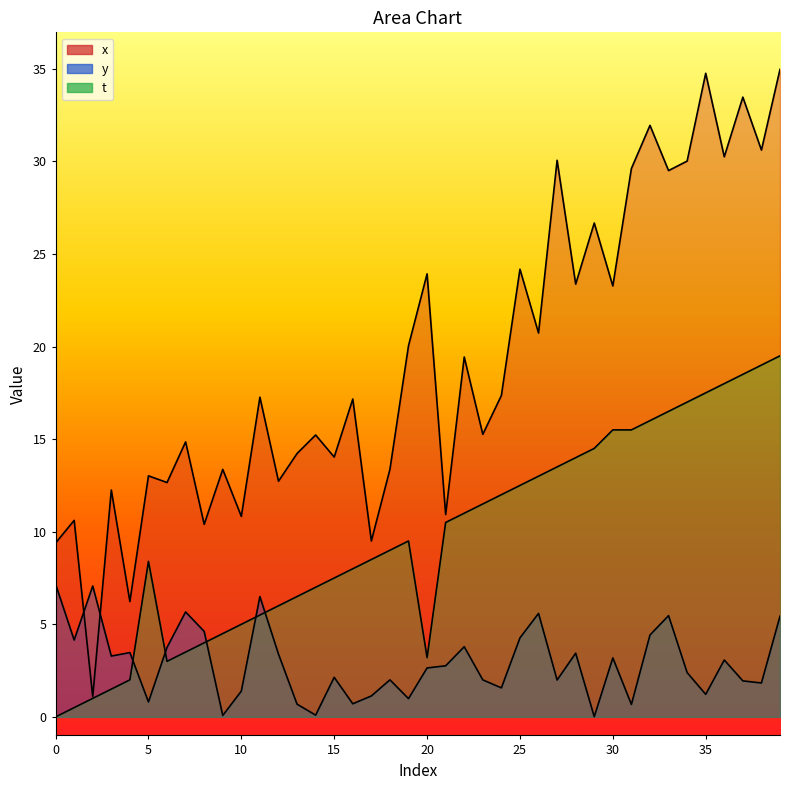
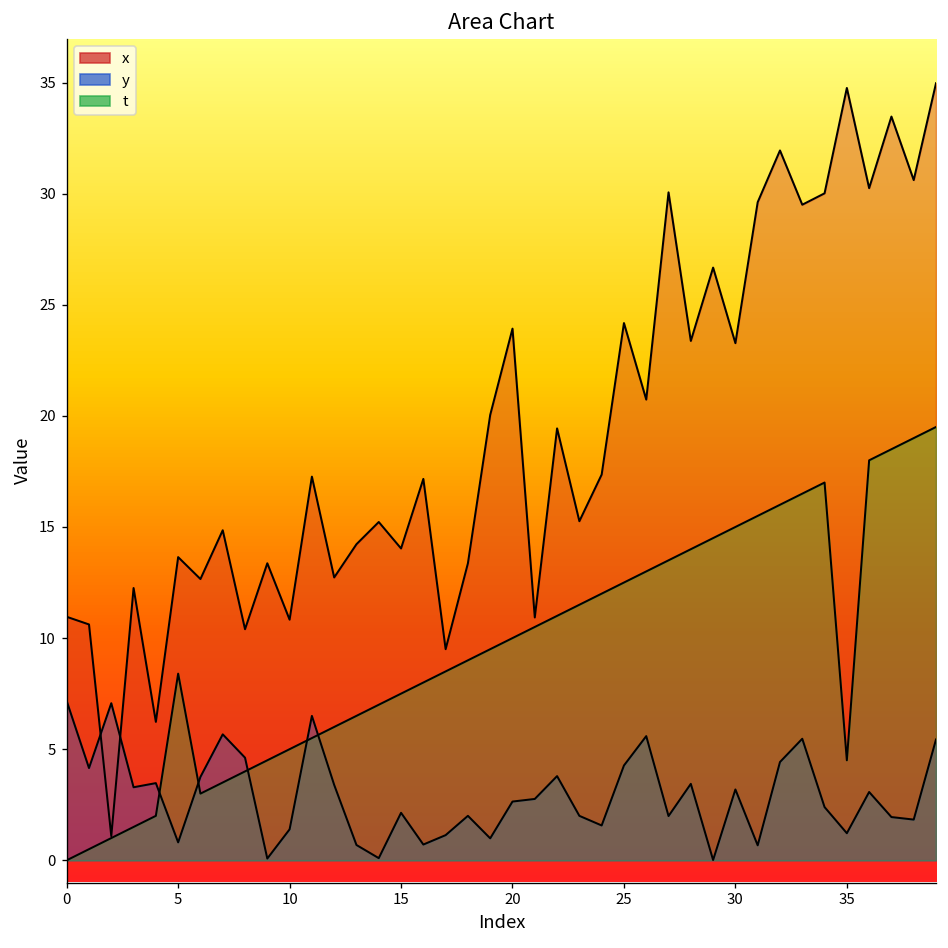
x, 0: 9.4 -> 11.0
x, 5: 13.0 -> 13.6
t, 20: 3.2 -> 10.0
t, 30: 15.5 -> 15.0
t, 35: 17.5 -> 4.5
